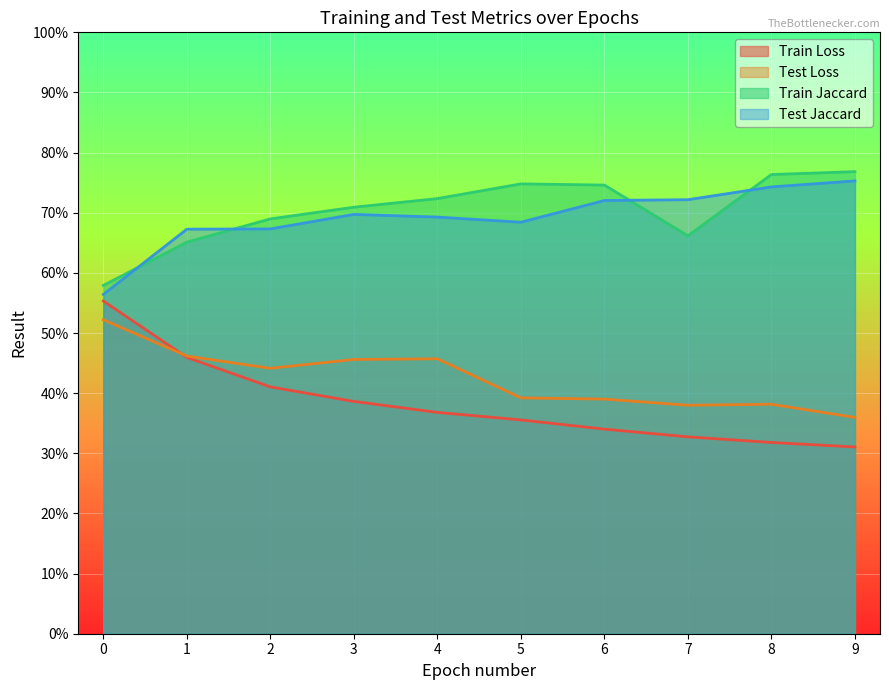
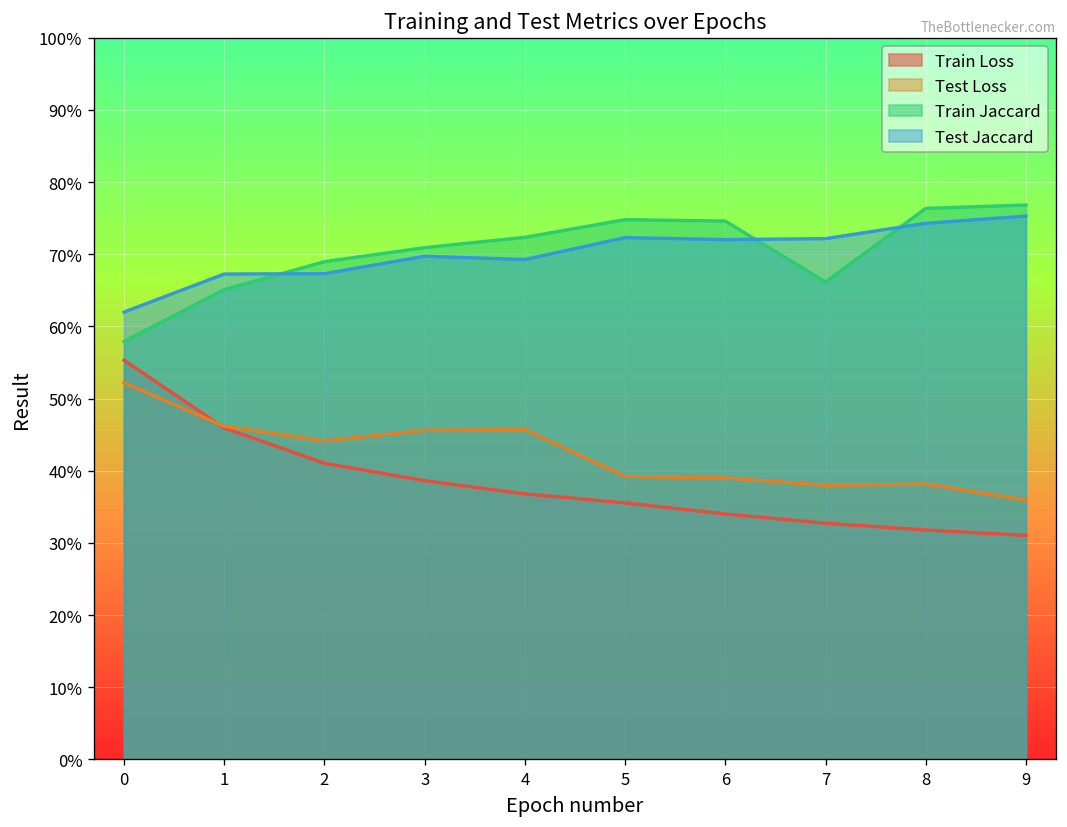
Test Jaccard, 0: 56% -> 62%
Test Jaccard, 5: 68% -> 72%
